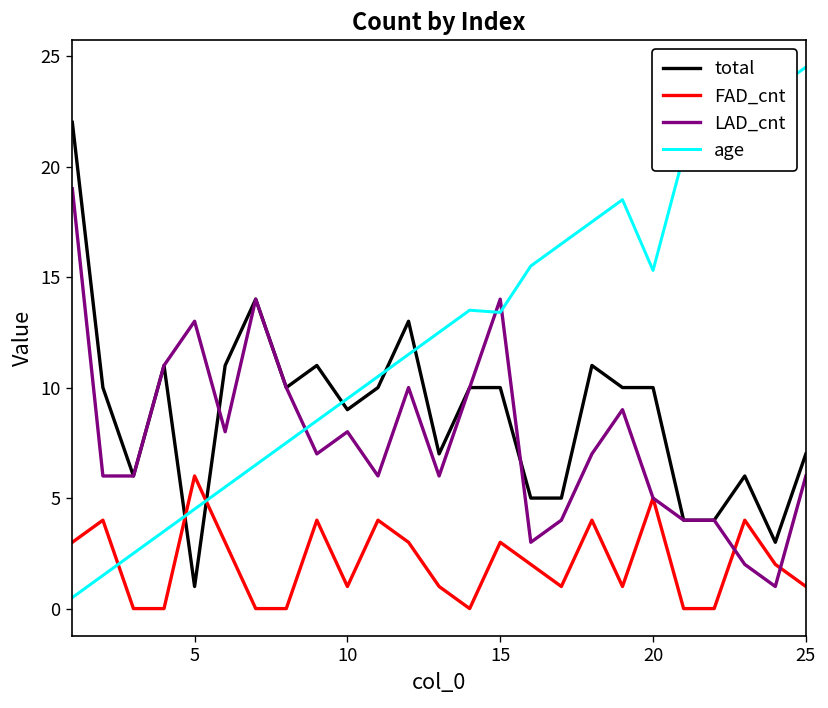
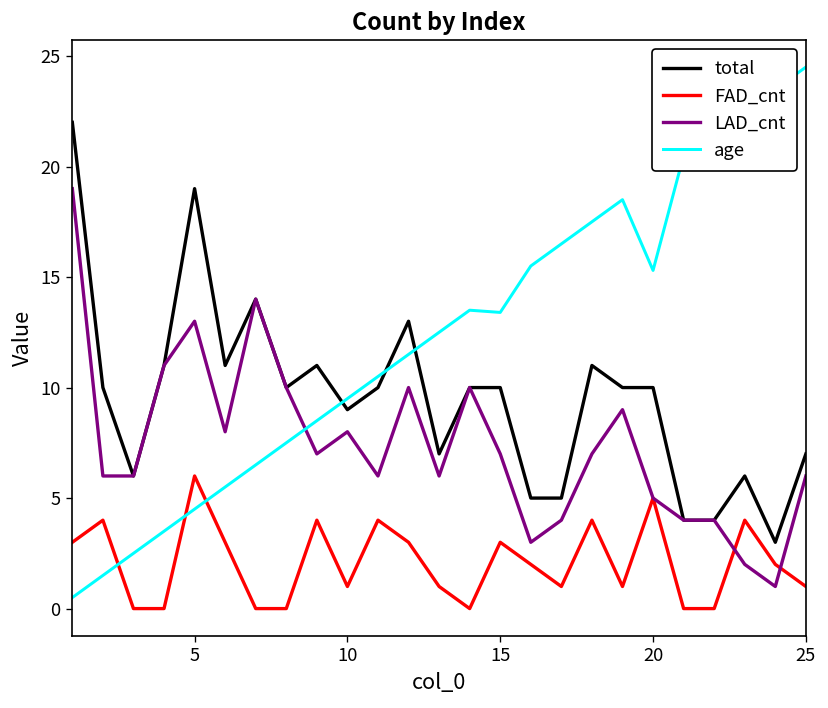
total, 5: 1 -> 19
LAD_cnt, 15: 14 -> 7
